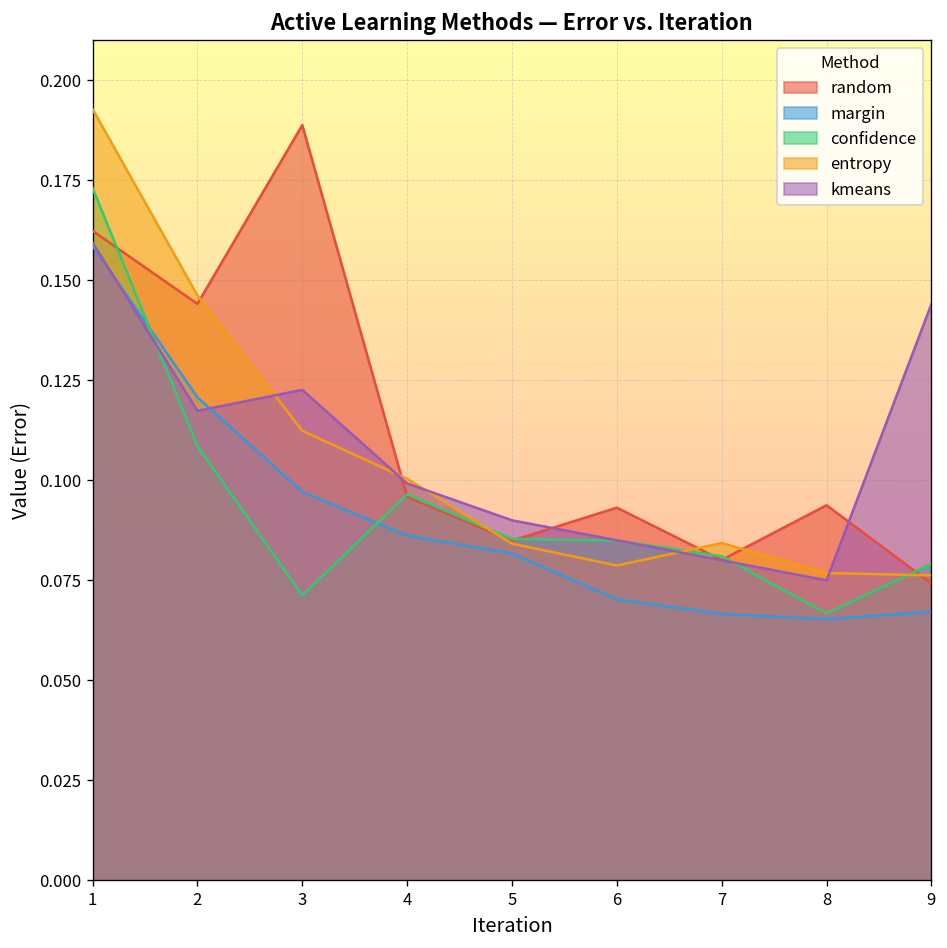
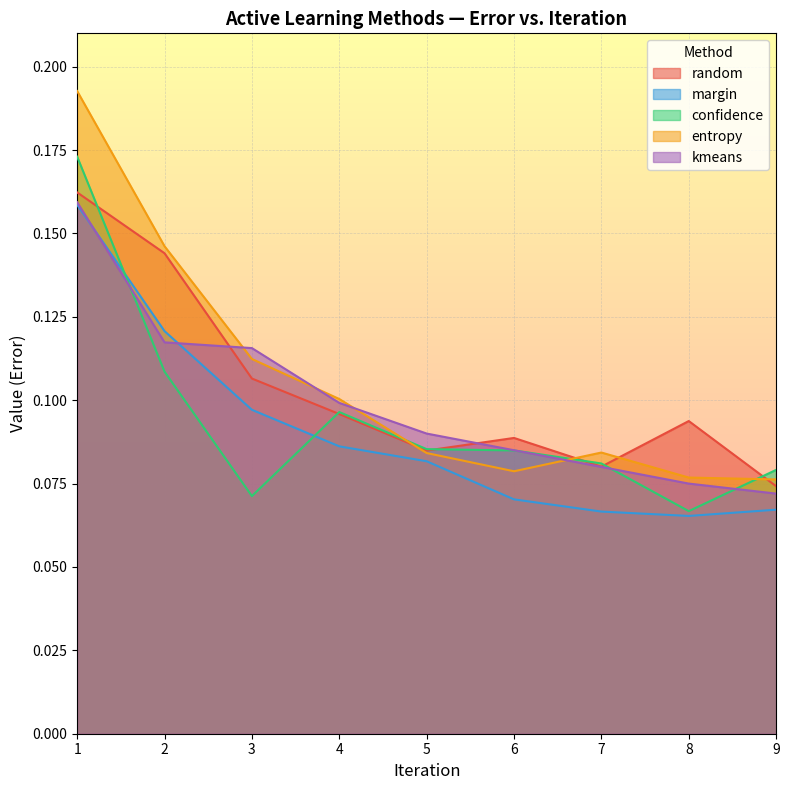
random, 3: 0.189 -> 0.106
kmeans, 3: 0.123 -> 0.116
random, 6: 0.093 -> 0.089
kmeans, 9: 0.144 -> 0.072
